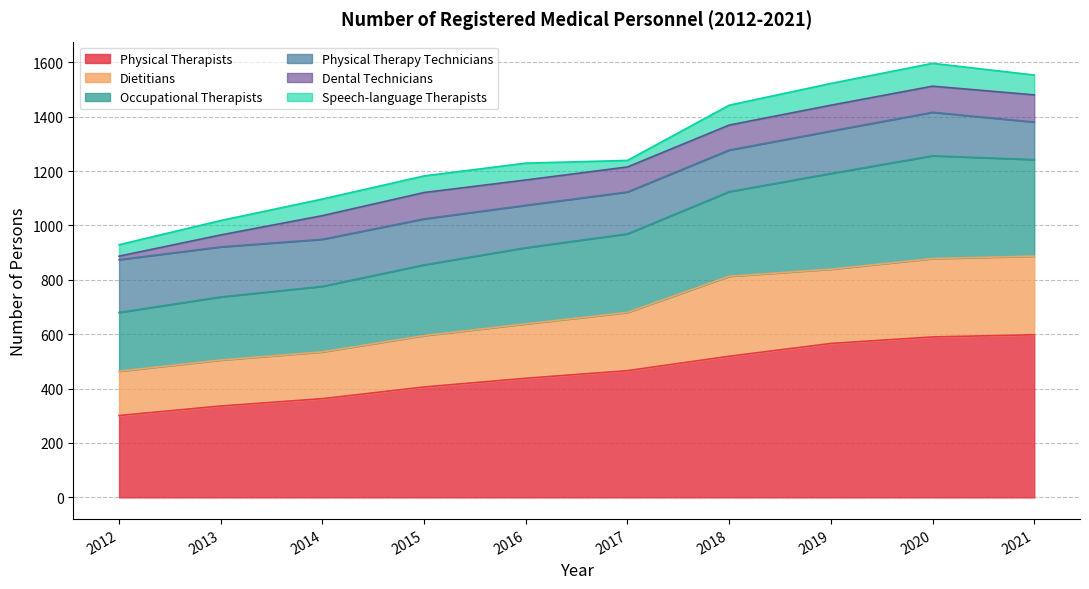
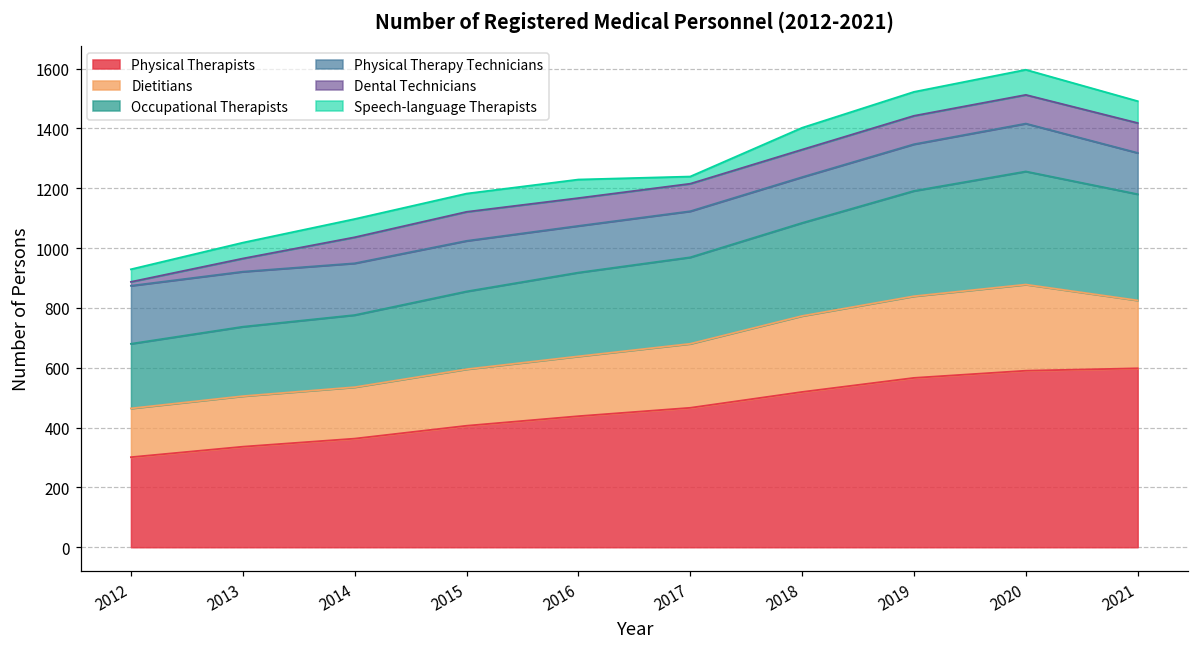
Dietitians, 2018: 290 -> 250
Dietitians, 2021: 290 -> 230
